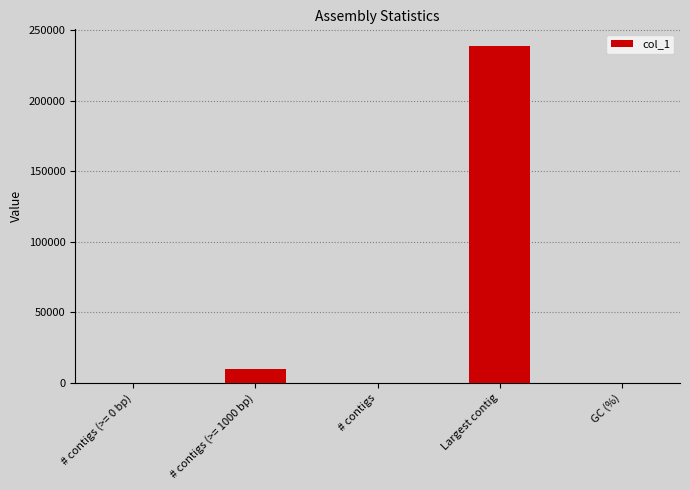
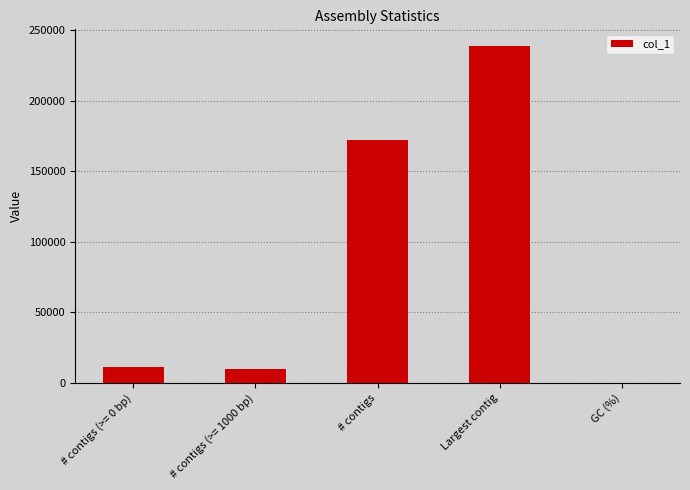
# contigs (>= 0 bp): 0 -> 11000
# contigs: 0 -> 172000
